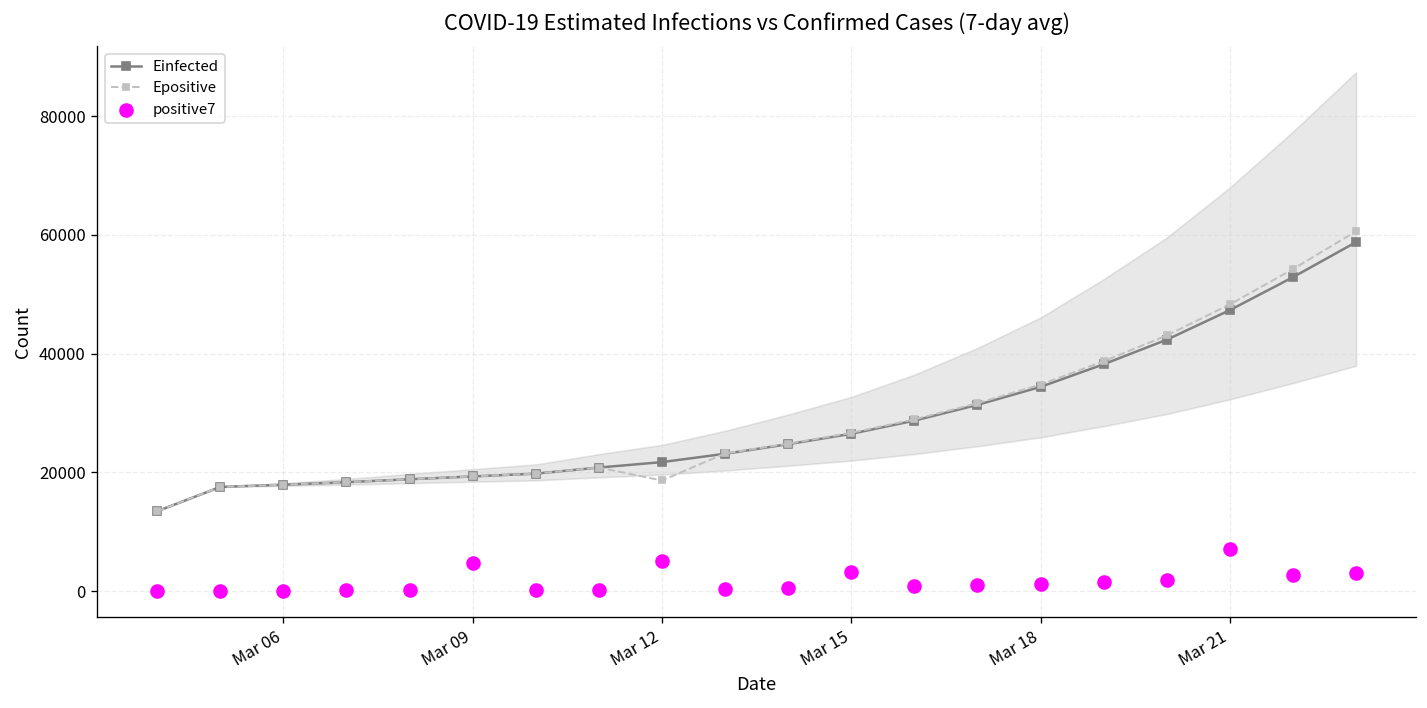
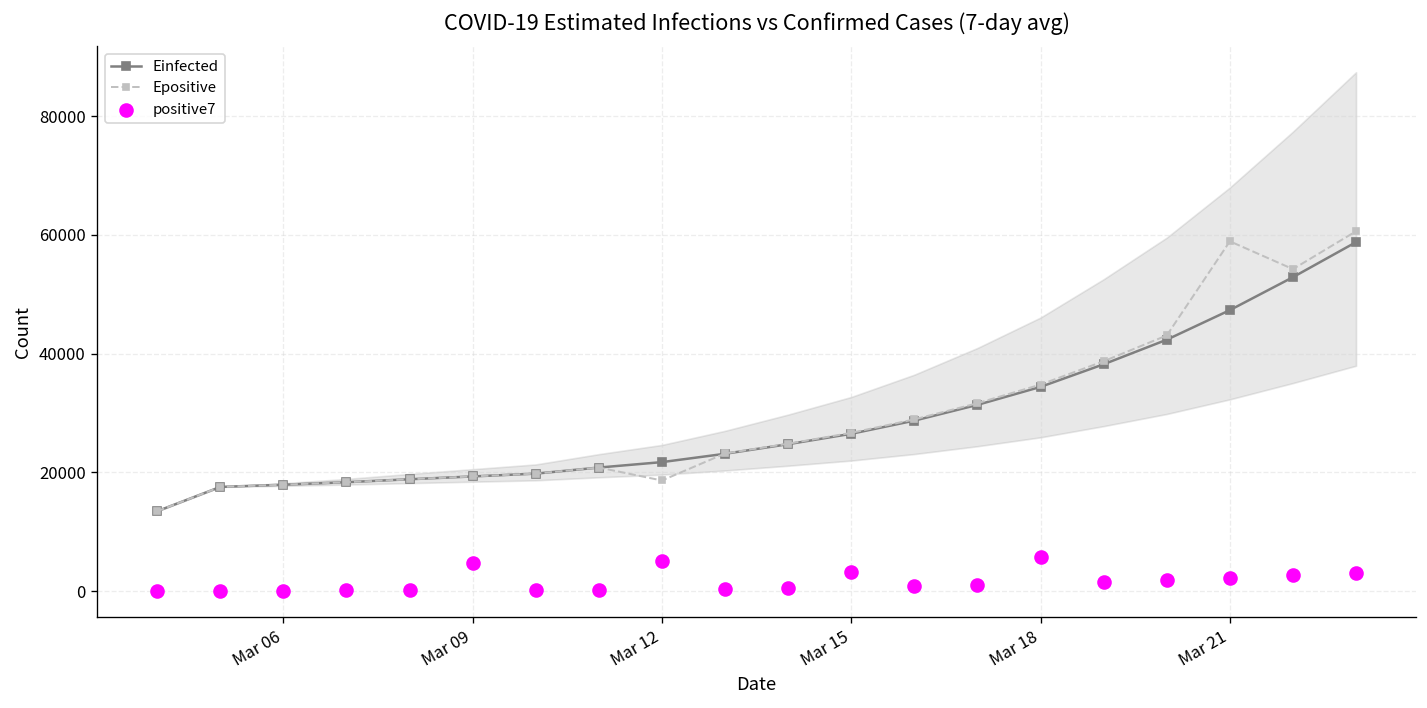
positive7, Mar 18: 1000 -> 6000
Epositive, Mar 21: 48000 -> 59000
positive7, Mar 21: 7000 -> 2000
